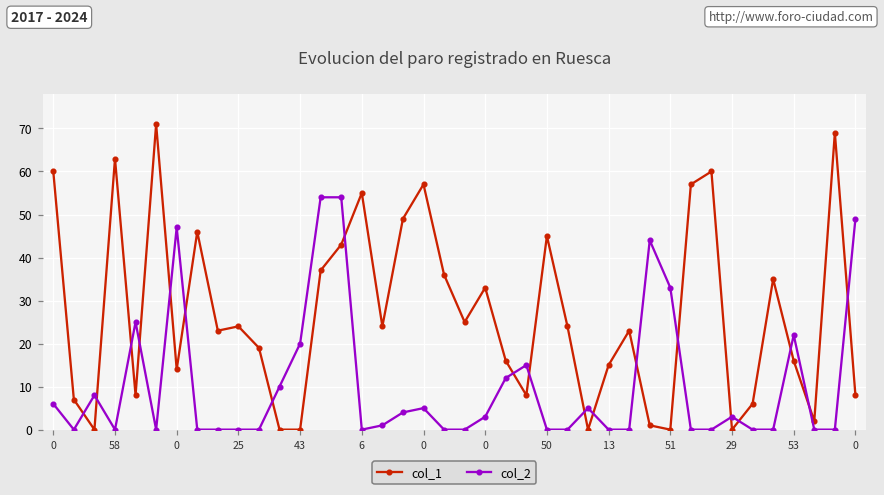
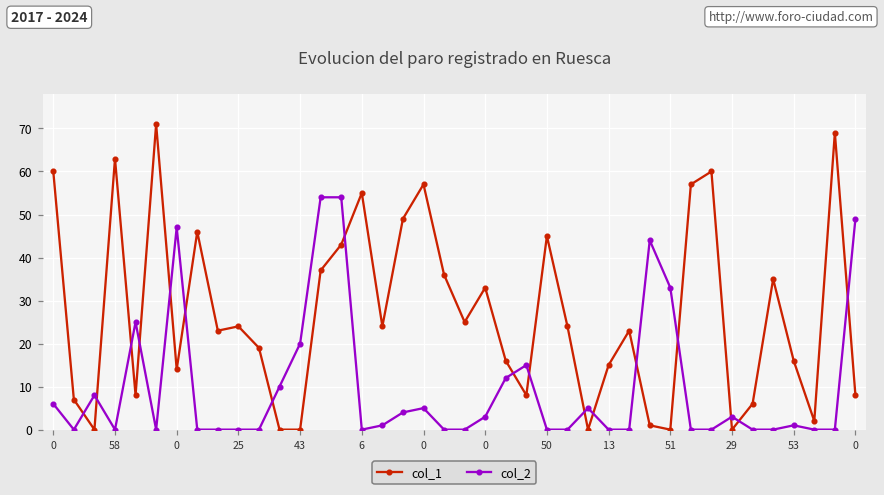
col_2, 53: 22 -> 1
